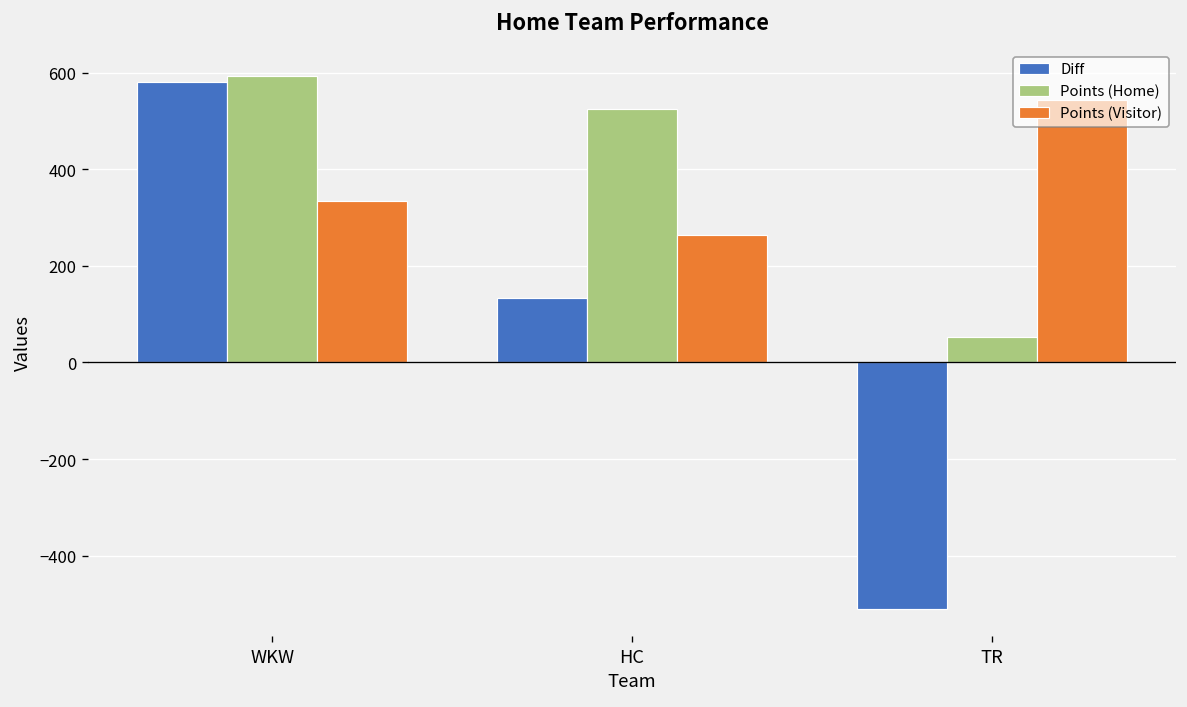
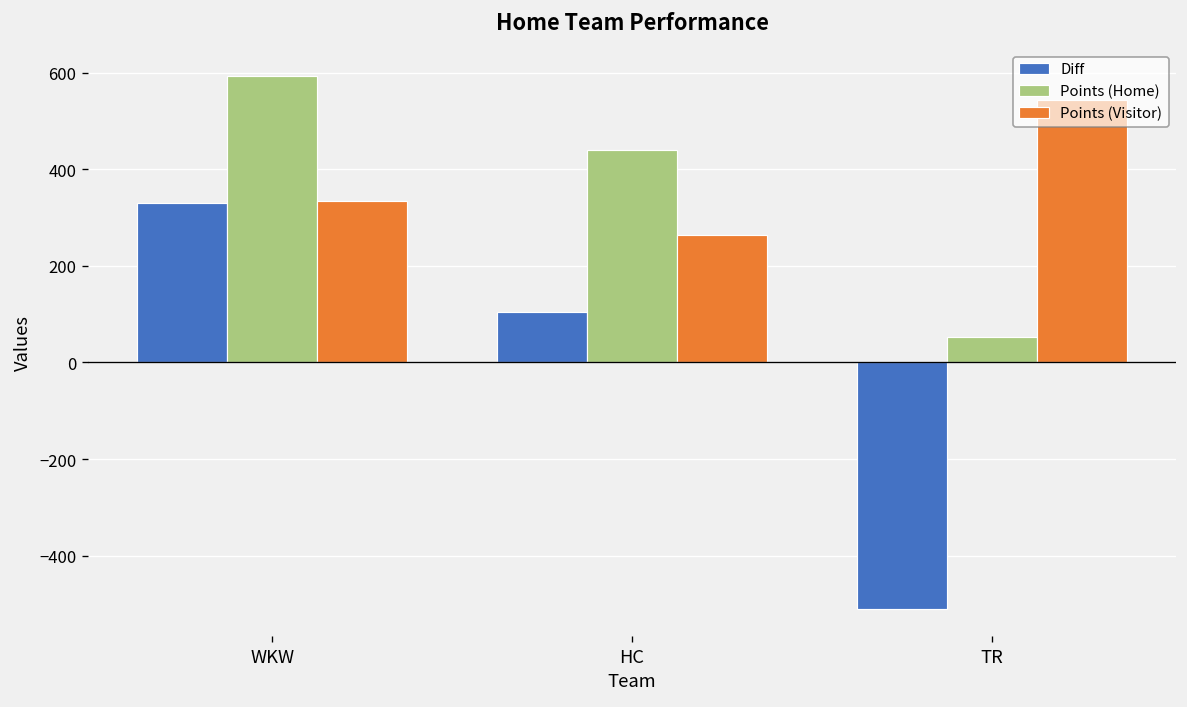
Diff, WKW: 580 -> 330
Diff, HC: 130 -> 110
Points (Home), HC: 520 -> 440
